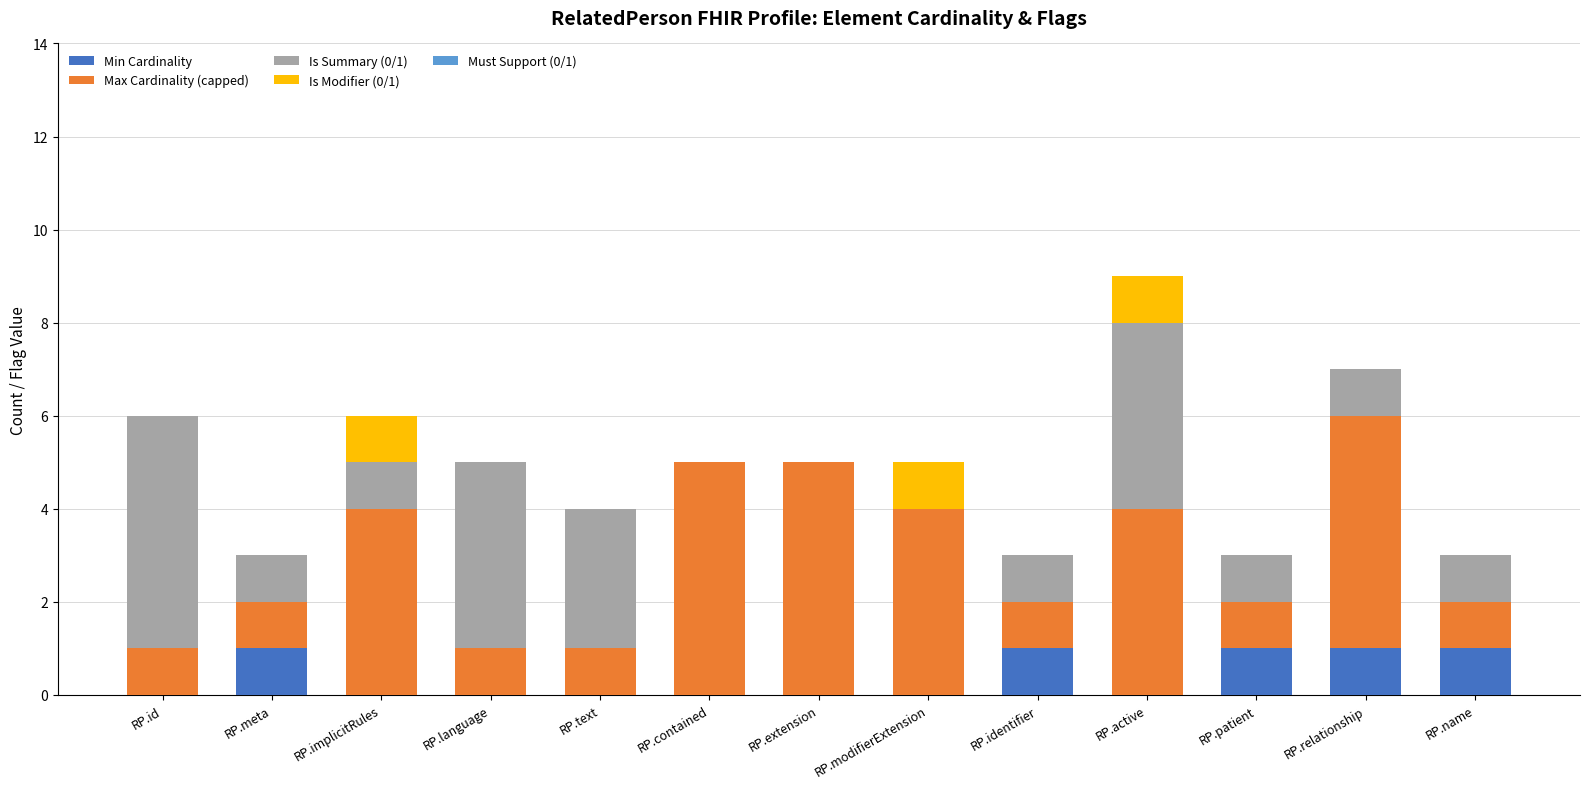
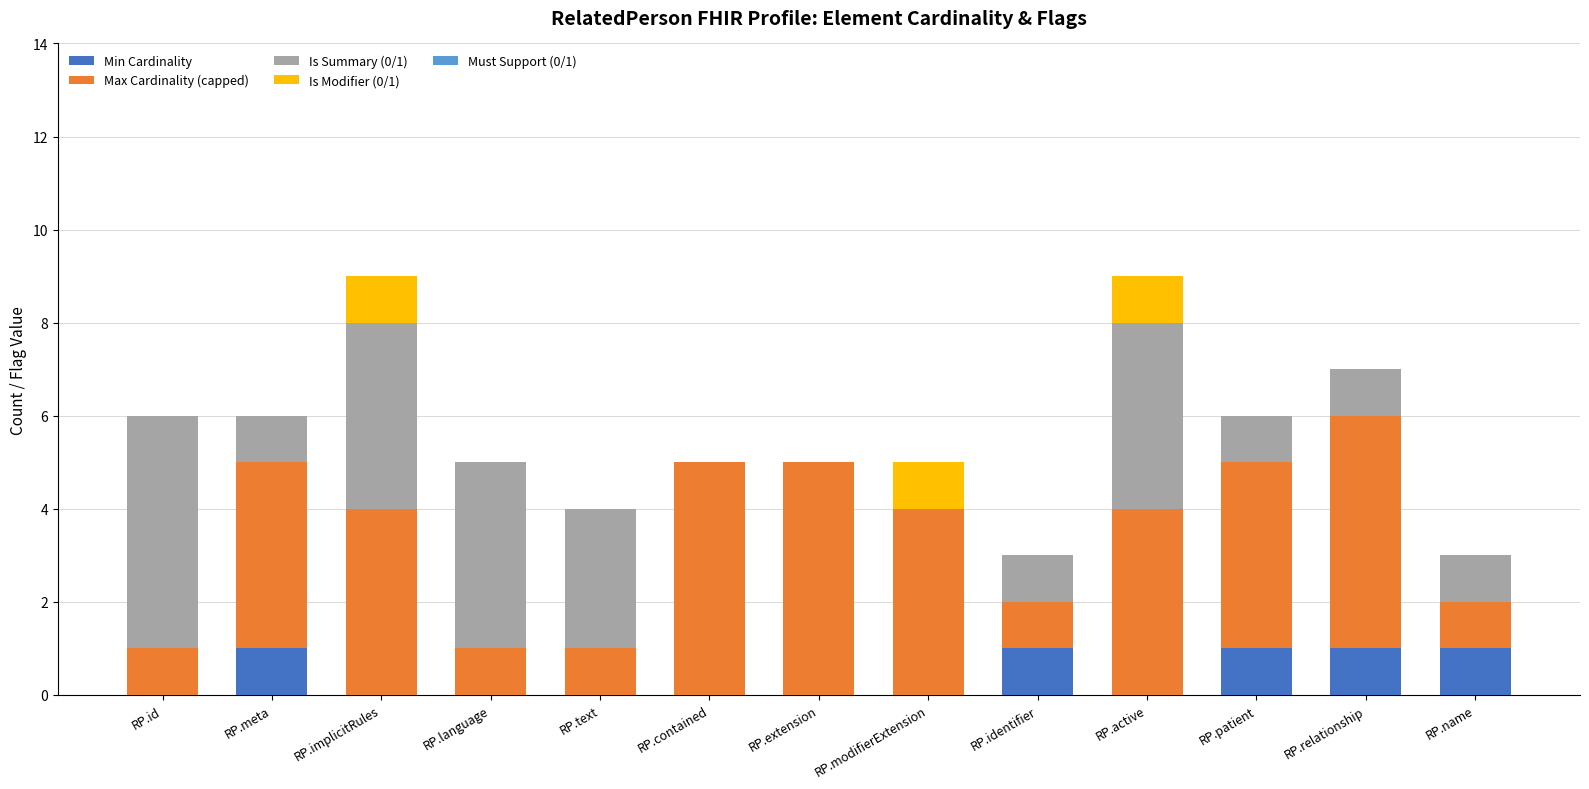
Max Cardinality (capped), RP.meta: 1 -> 4
Is Summary (0/1), RP.implicitRules: 1 -> 4
Max Cardinality (capped), RP.patient: 1 -> 4
